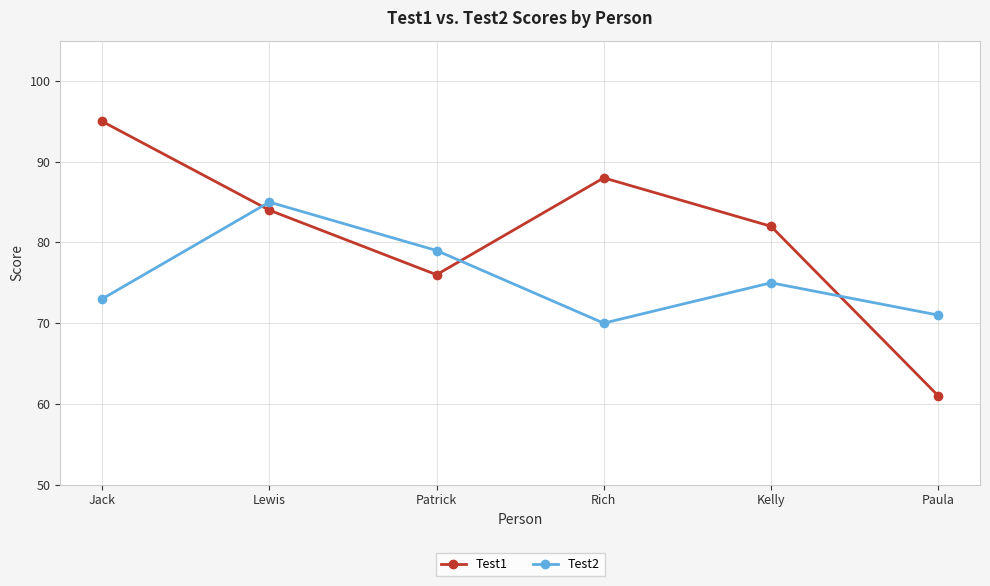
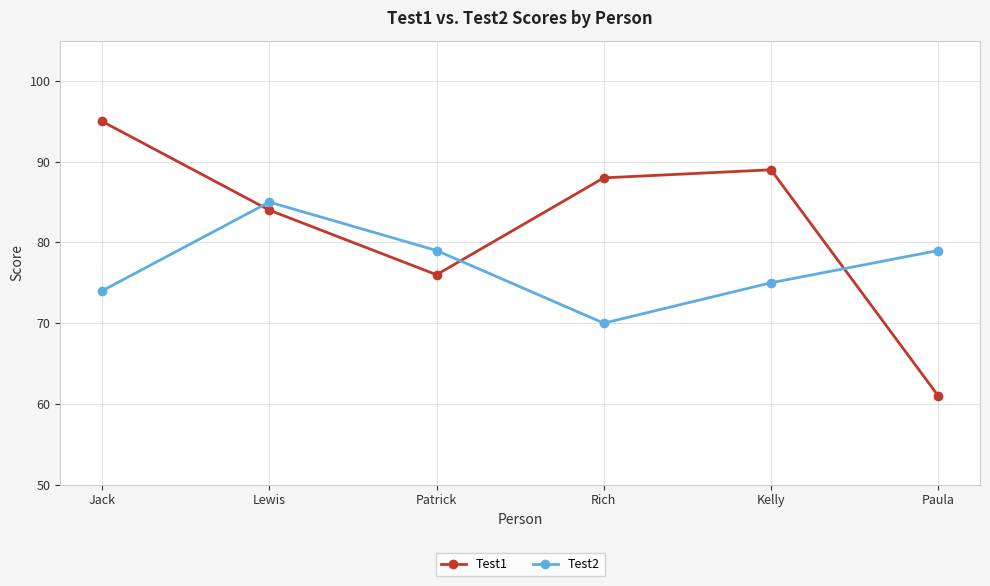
Test2, Jack: 73 -> 74
Test1, Kelly: 82 -> 89
Test2, Paula: 71 -> 79
